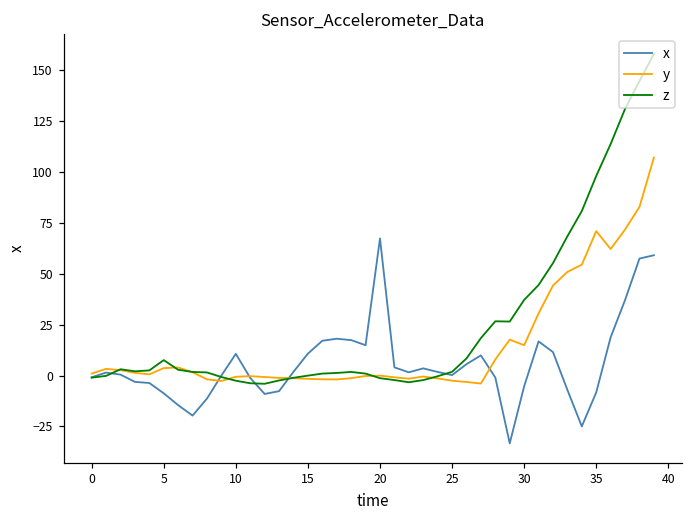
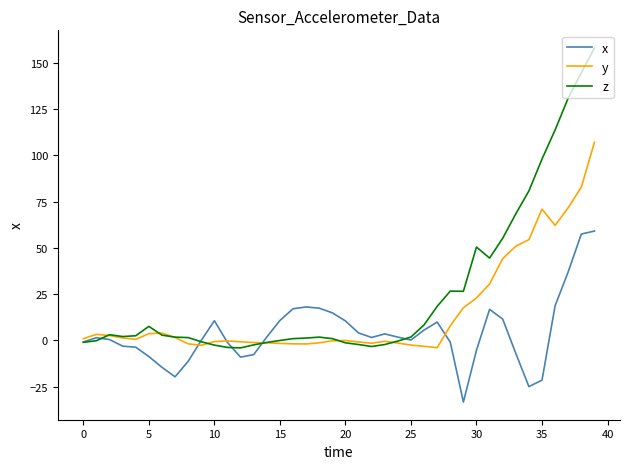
x, 20: 67 -> 11
y, 30: 15 -> 23
z, 30: 37 -> 50
x, 35: -8 -> -21
